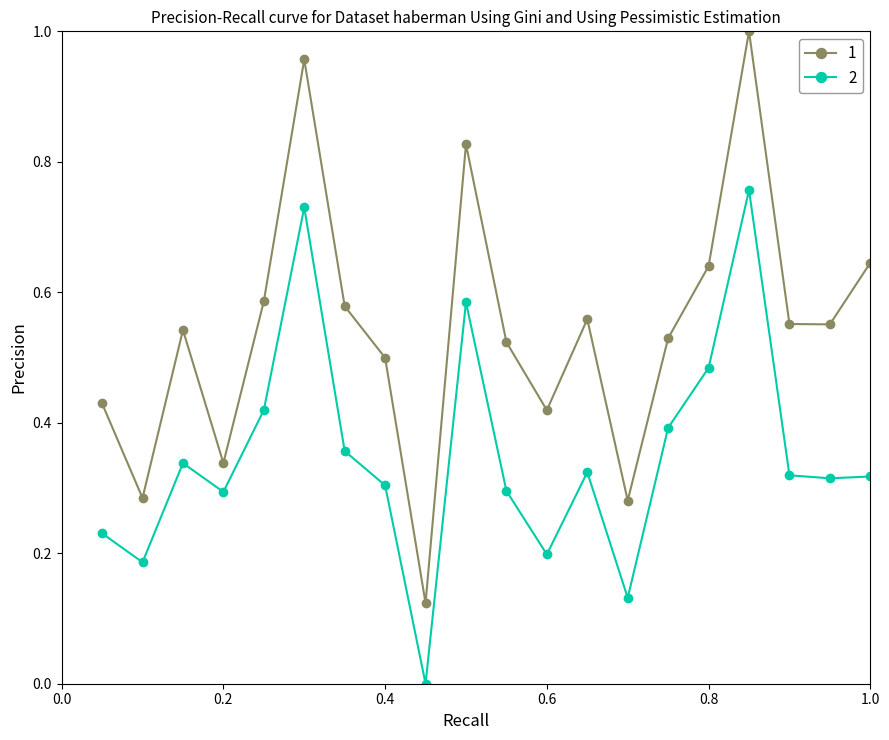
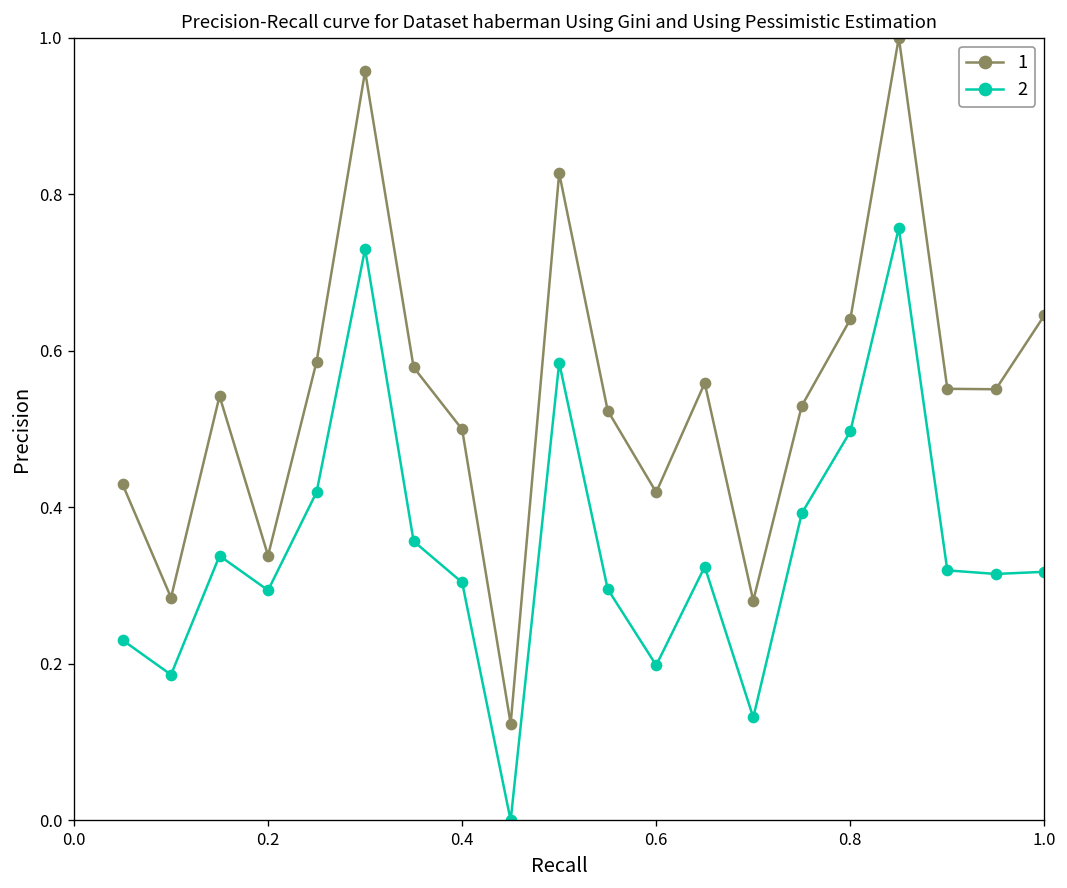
2, 0.8: 0.48 -> 0.50
